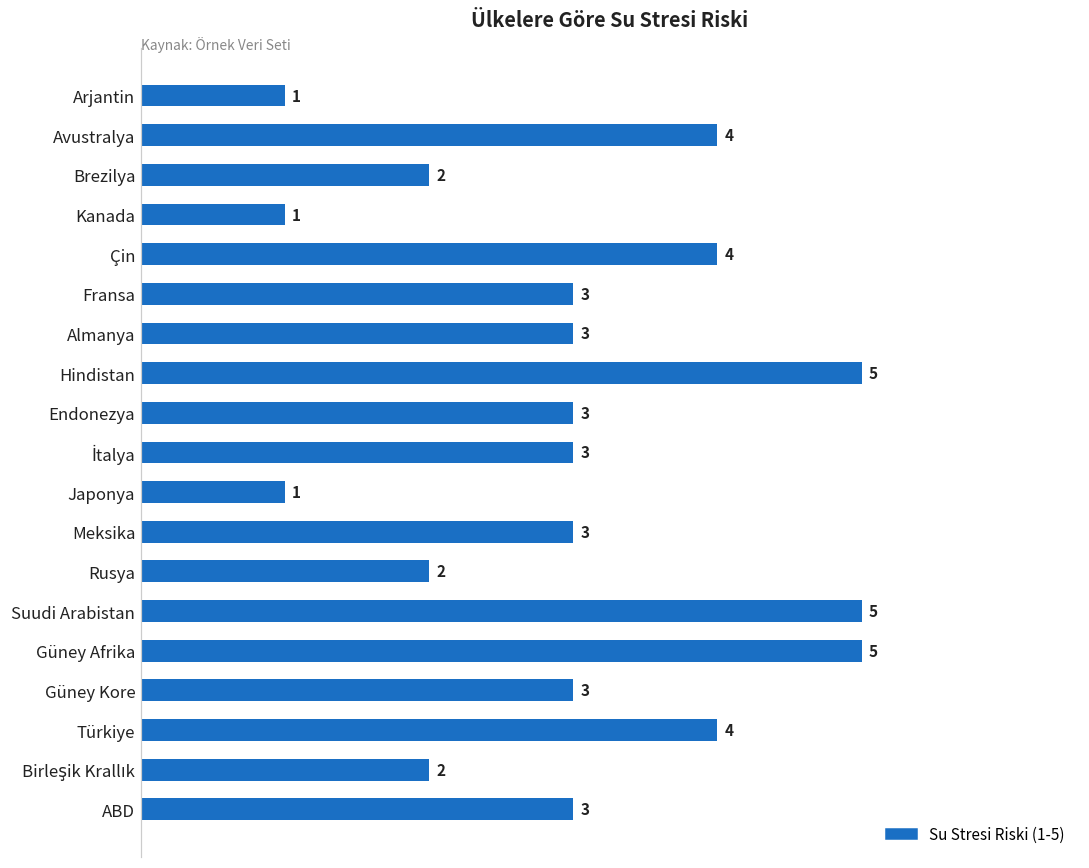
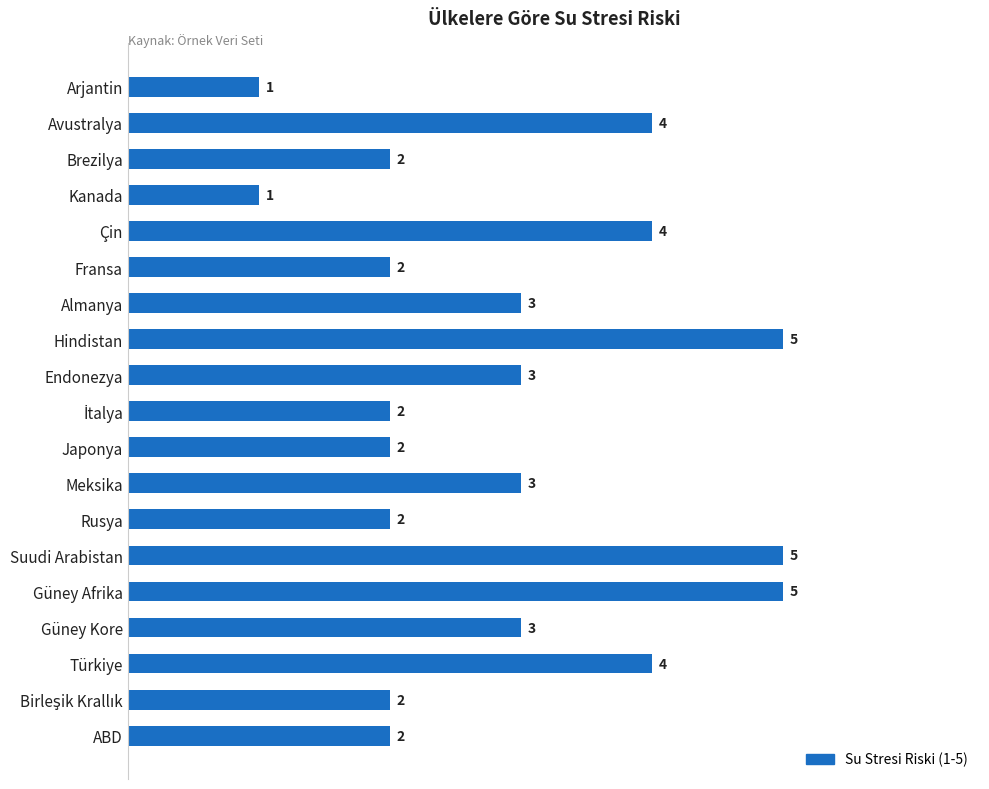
Fransa: 3 -> 2
İtalya: 3 -> 2
Japonya: 1 -> 2
ABD: 3 -> 2
